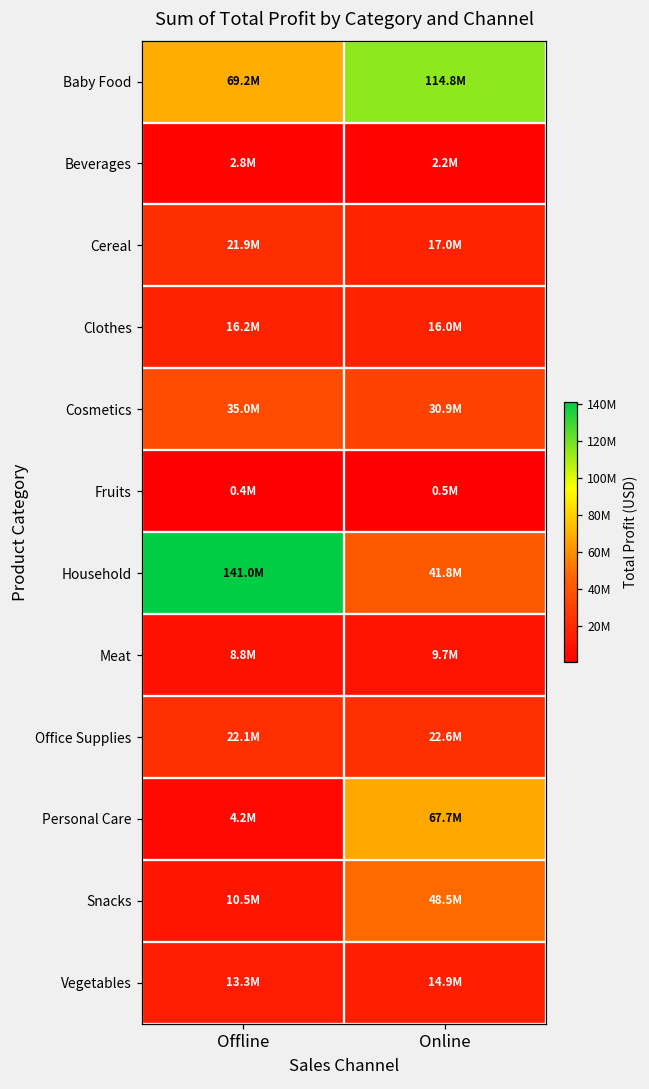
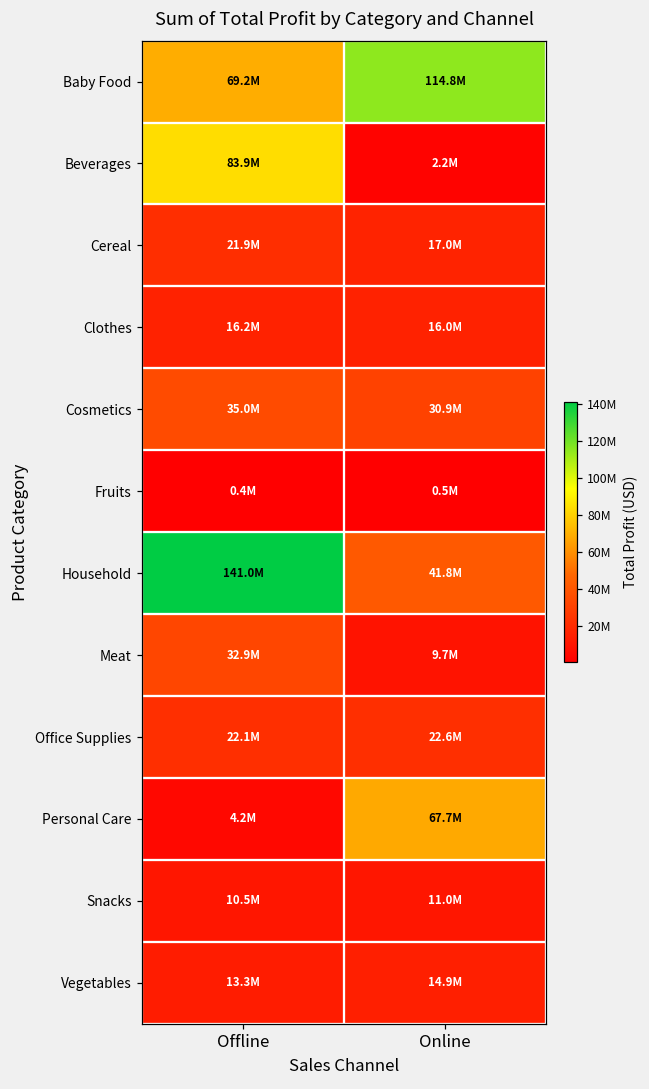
Beverages, Offline: 2.8M -> 83.9M
Meat, Offline: 8.8M -> 32.9M
Snacks, Online: 48.5M -> 11.0M
